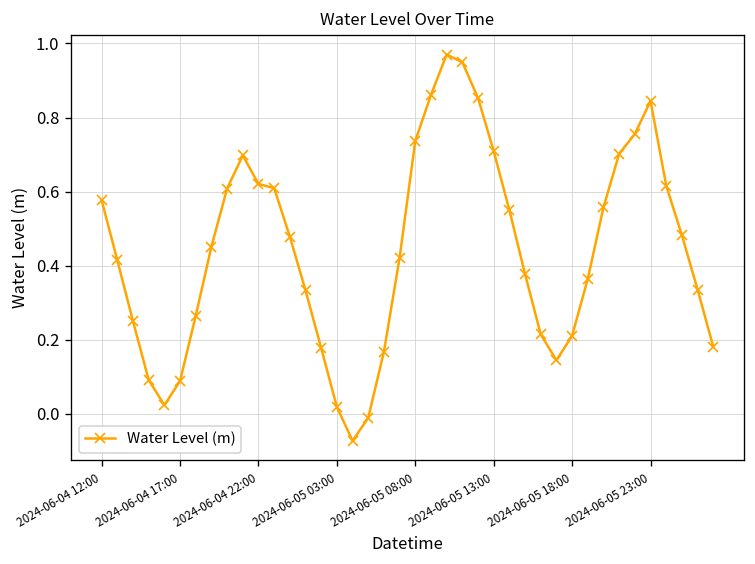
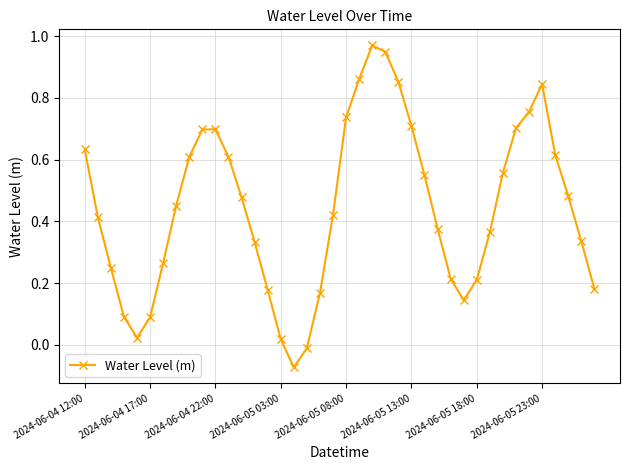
2024-06-04 12:00: 0.58 -> 0.63
2024-06-04 22:00: 0.62 -> 0.70
